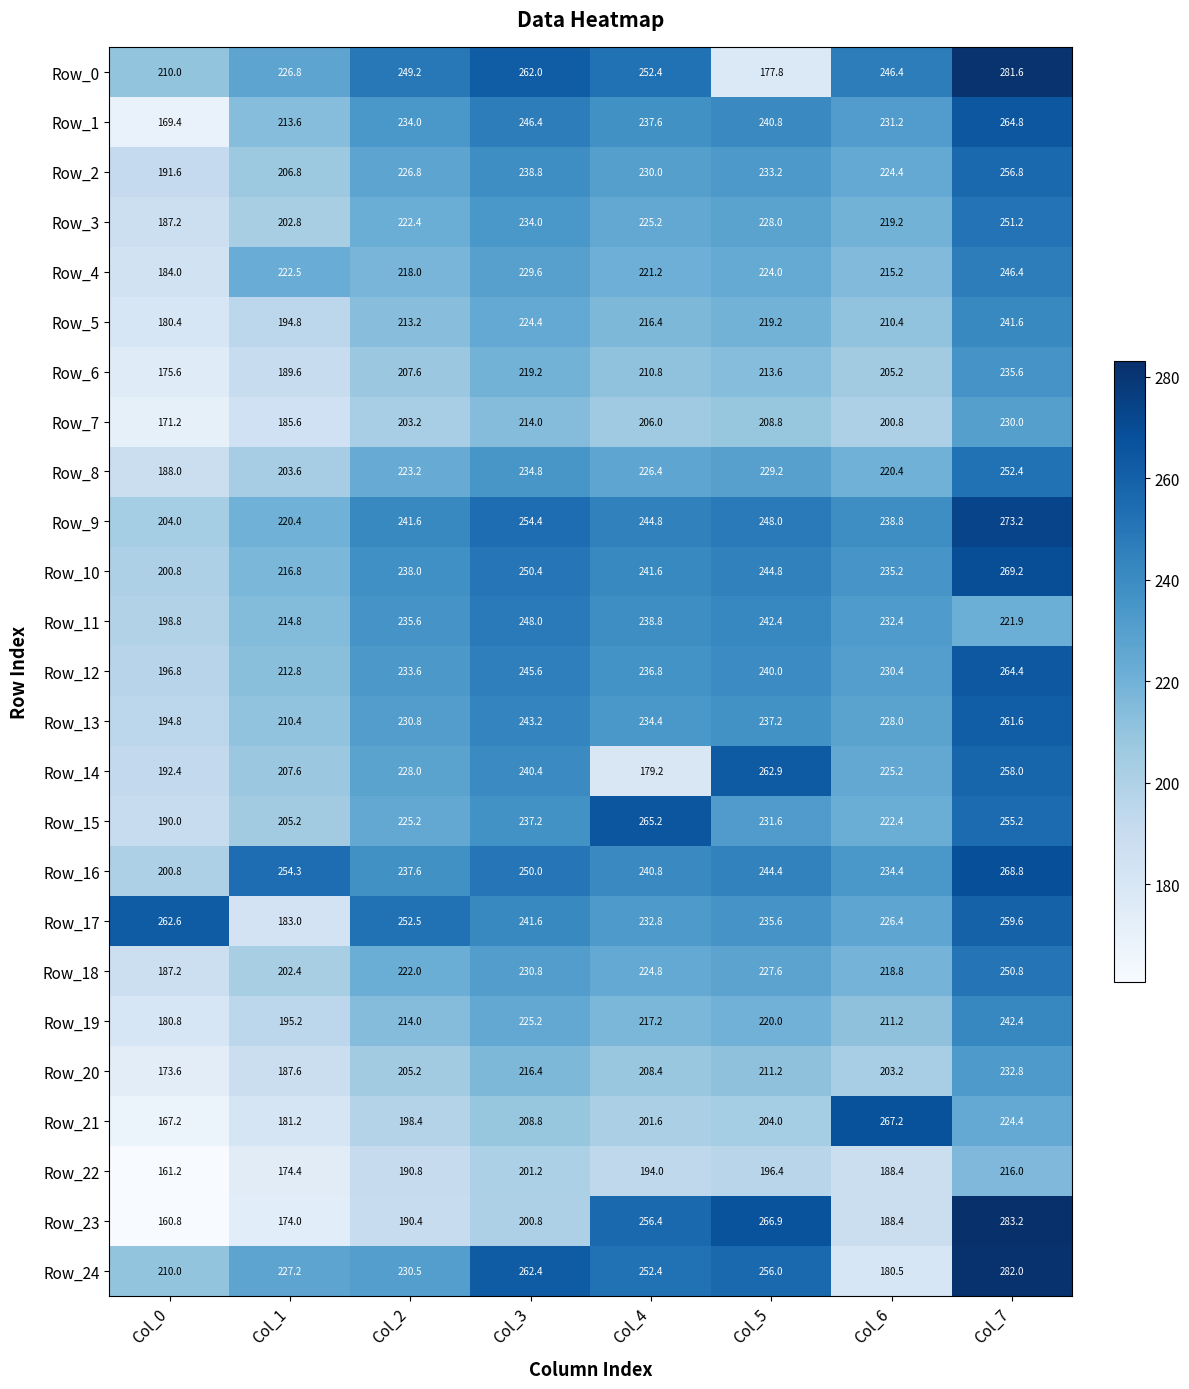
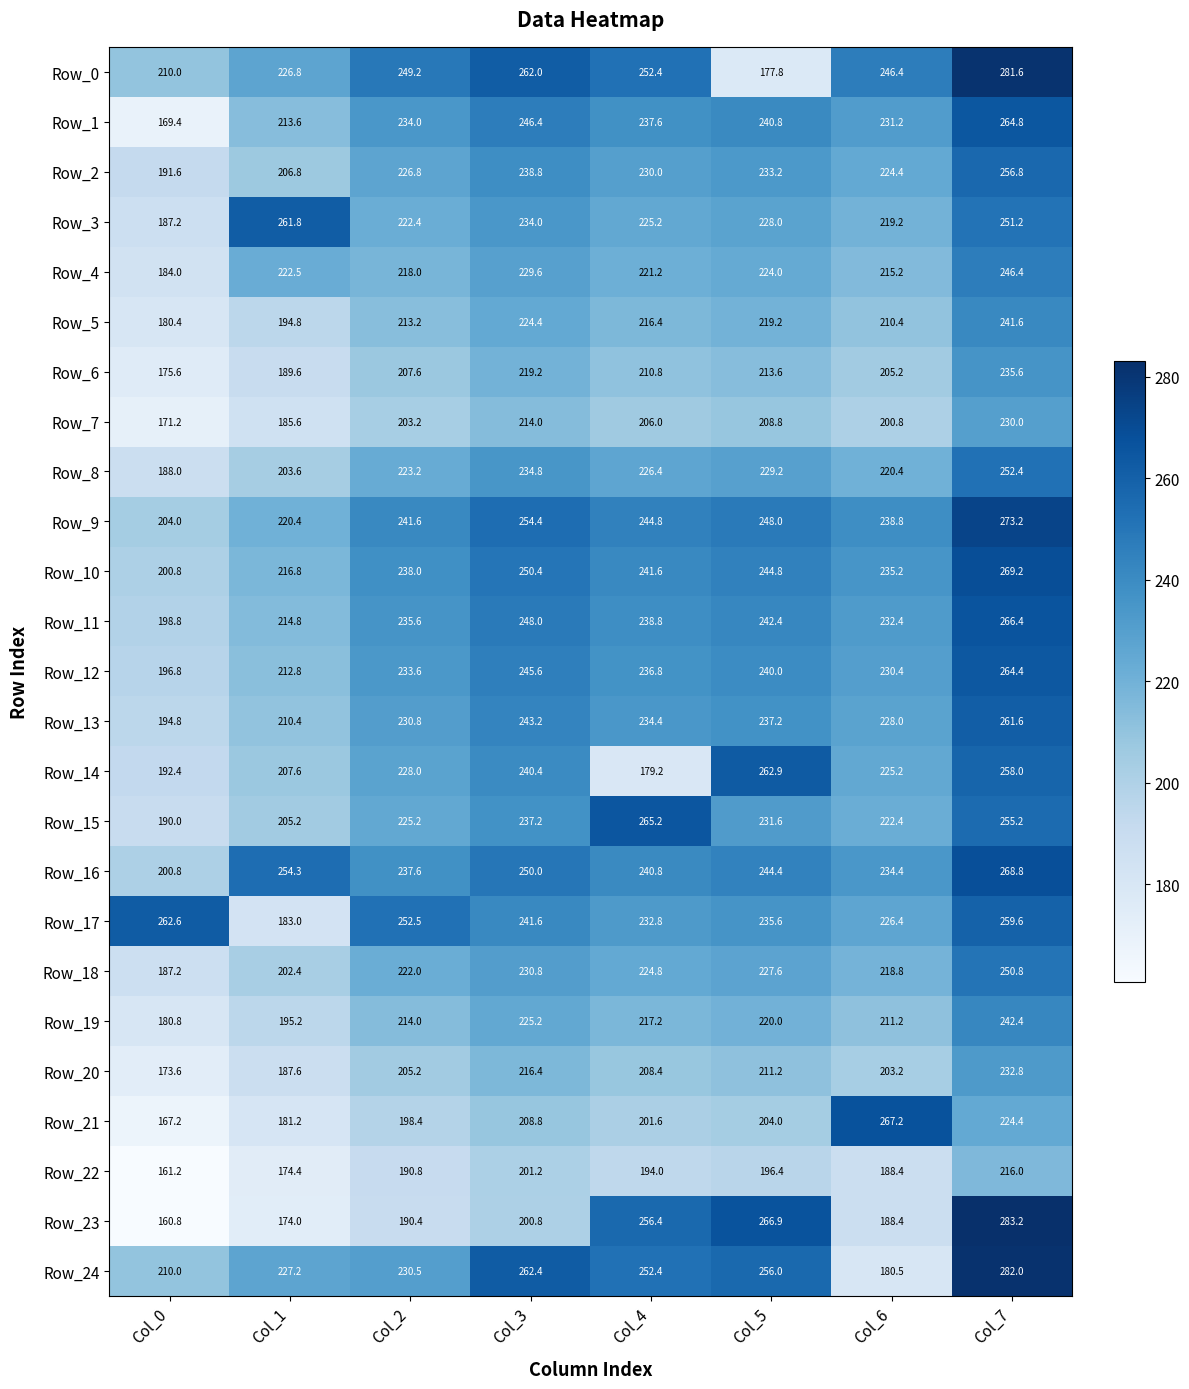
Row_3, Col_1: 202.8 -> 261.8
Row_11, Col_7: 221.9 -> 266.4
